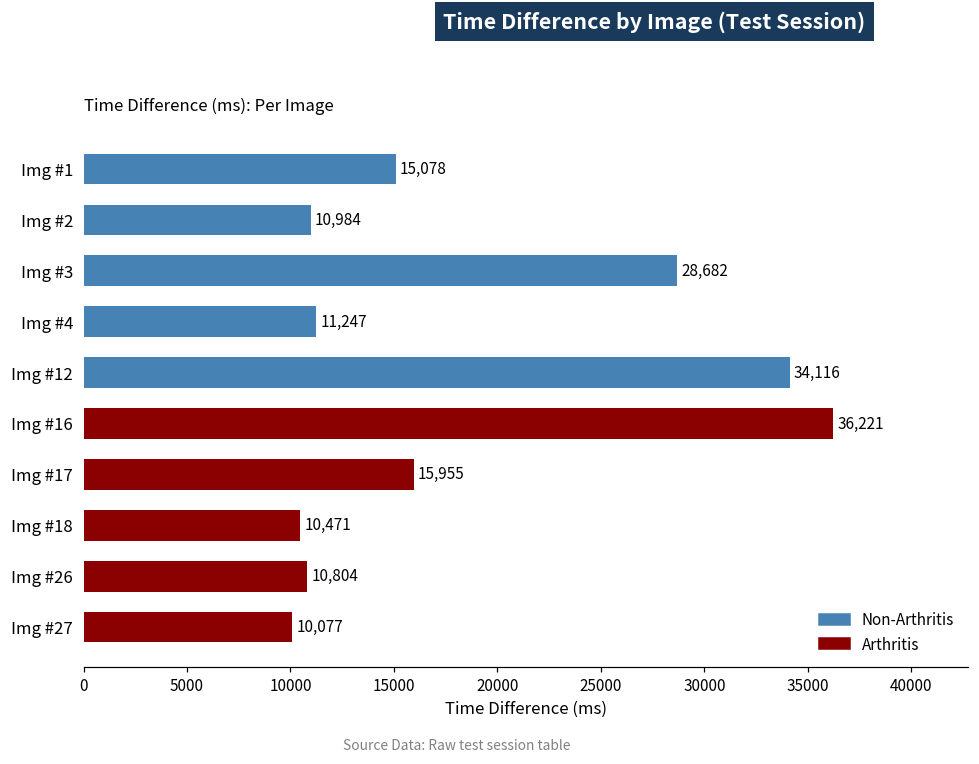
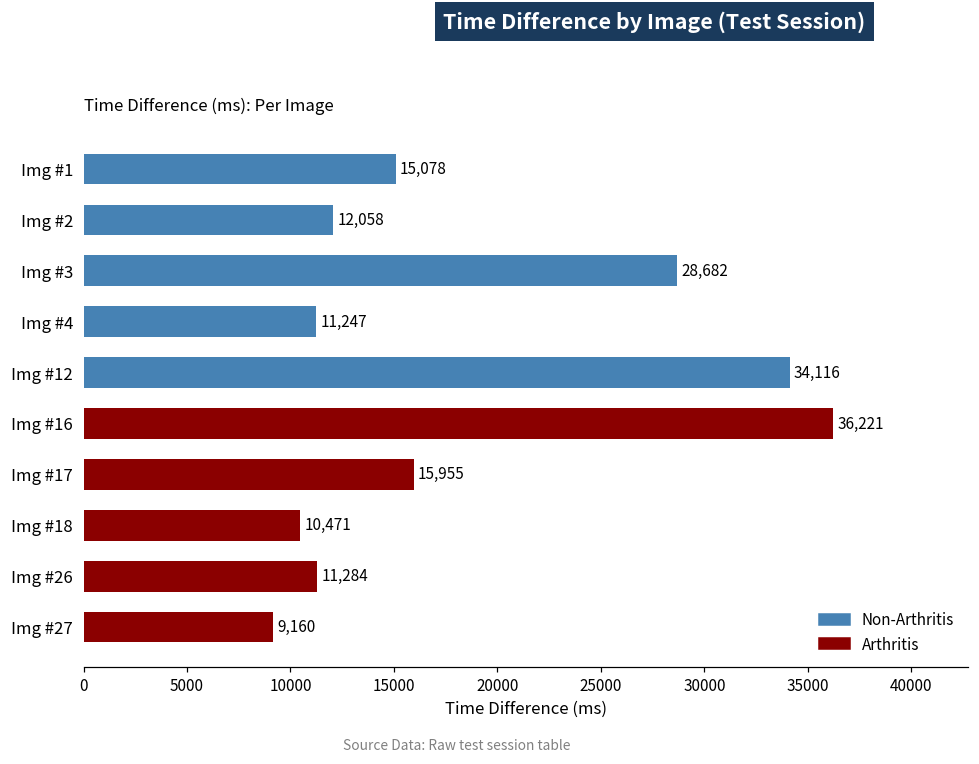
Img #2: 10,984 -> 12,058
Img #26: 10,804 -> 11,284
Img #27: 10,077 -> 9,160
